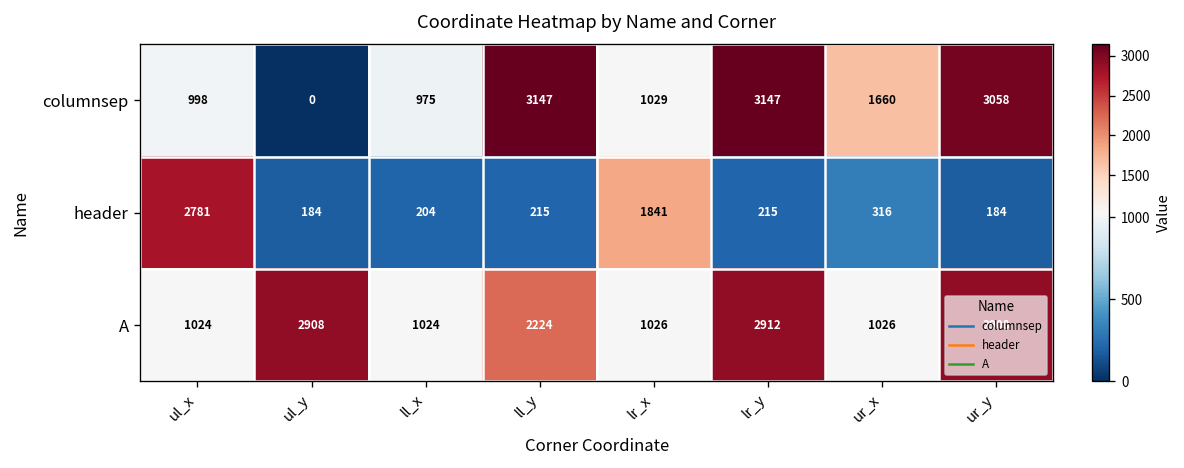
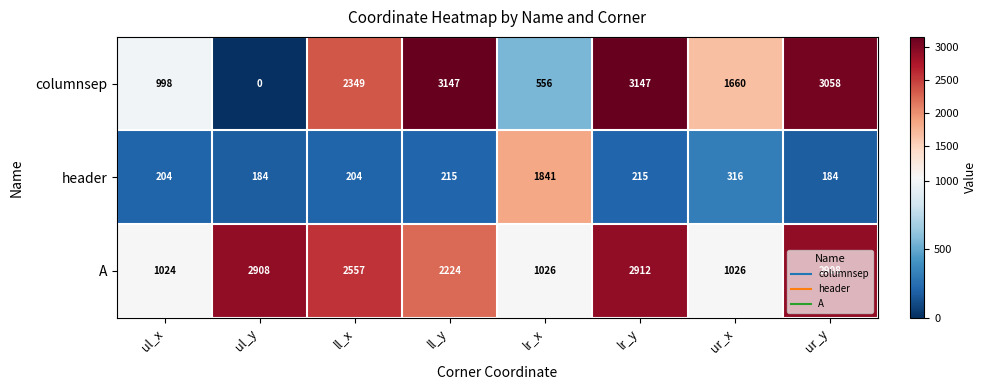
columnsep, ll_x: 975 -> 2349
columnsep, lr_x: 1029 -> 556
header, ul_x: 2781 -> 204
A, ll_x: 1024 -> 2557
